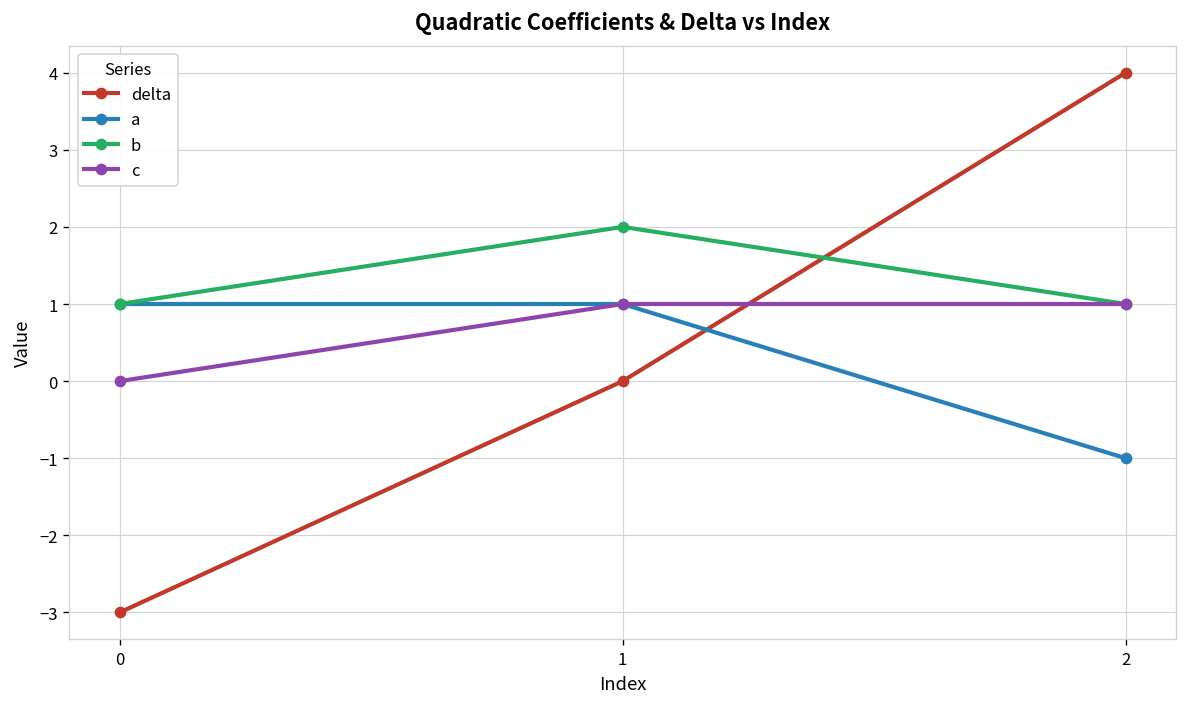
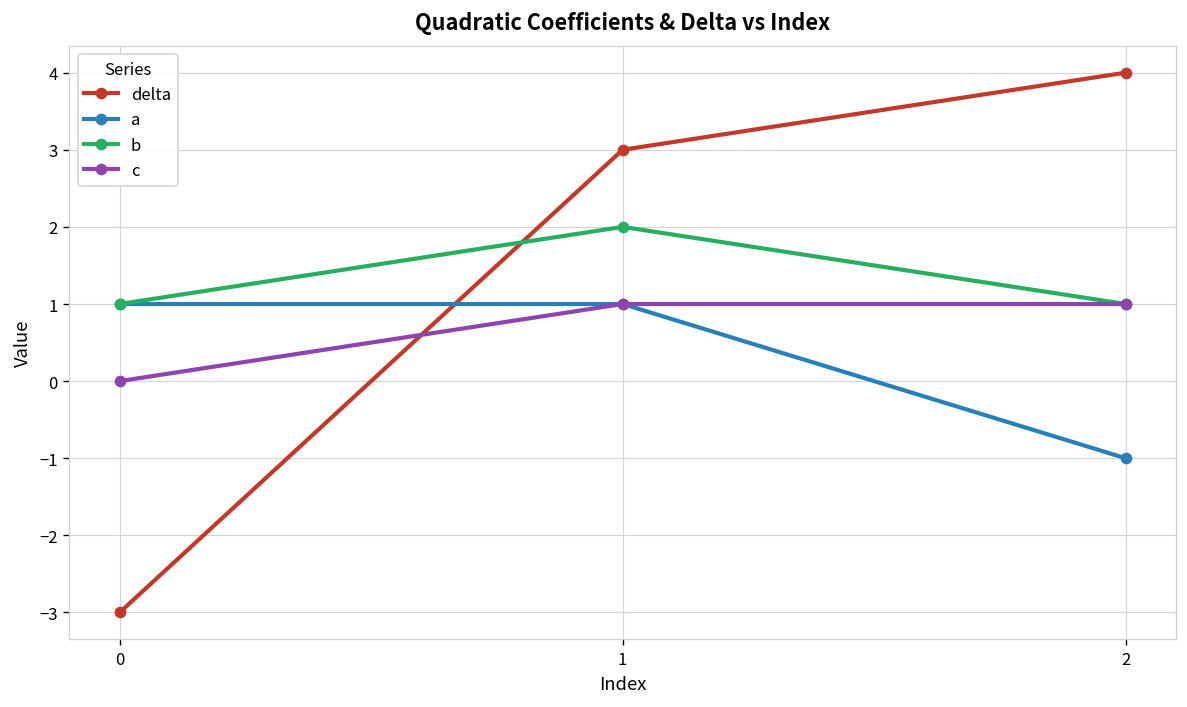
delta, 1: 0 -> 3
